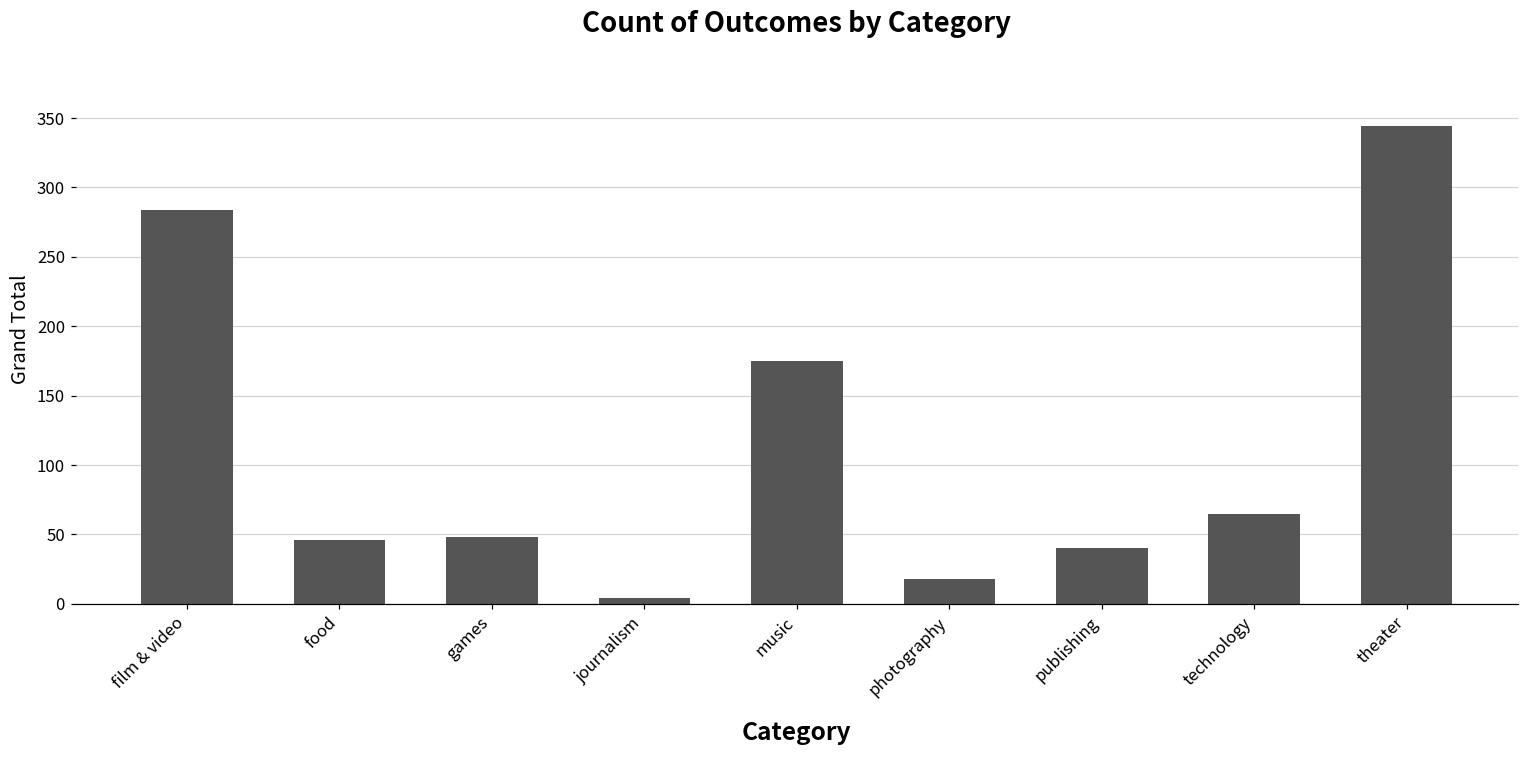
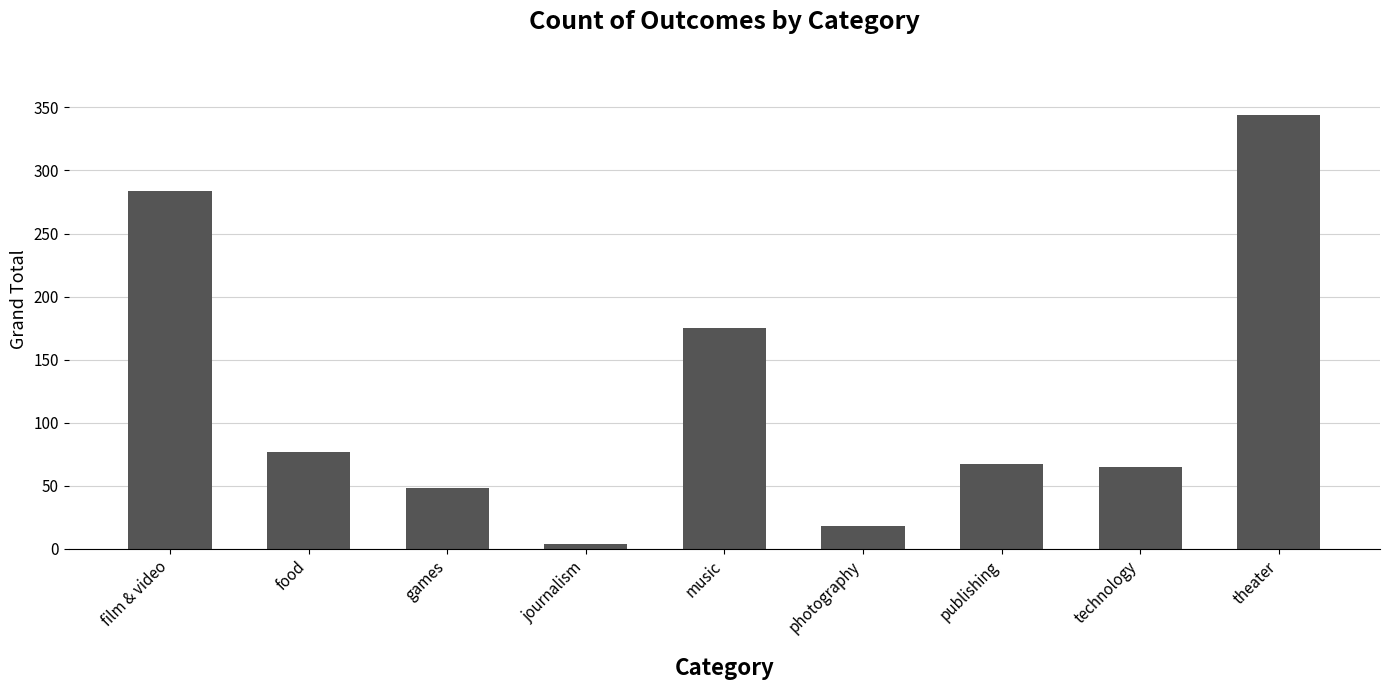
food: 46 -> 77
publishing: 40 -> 67
